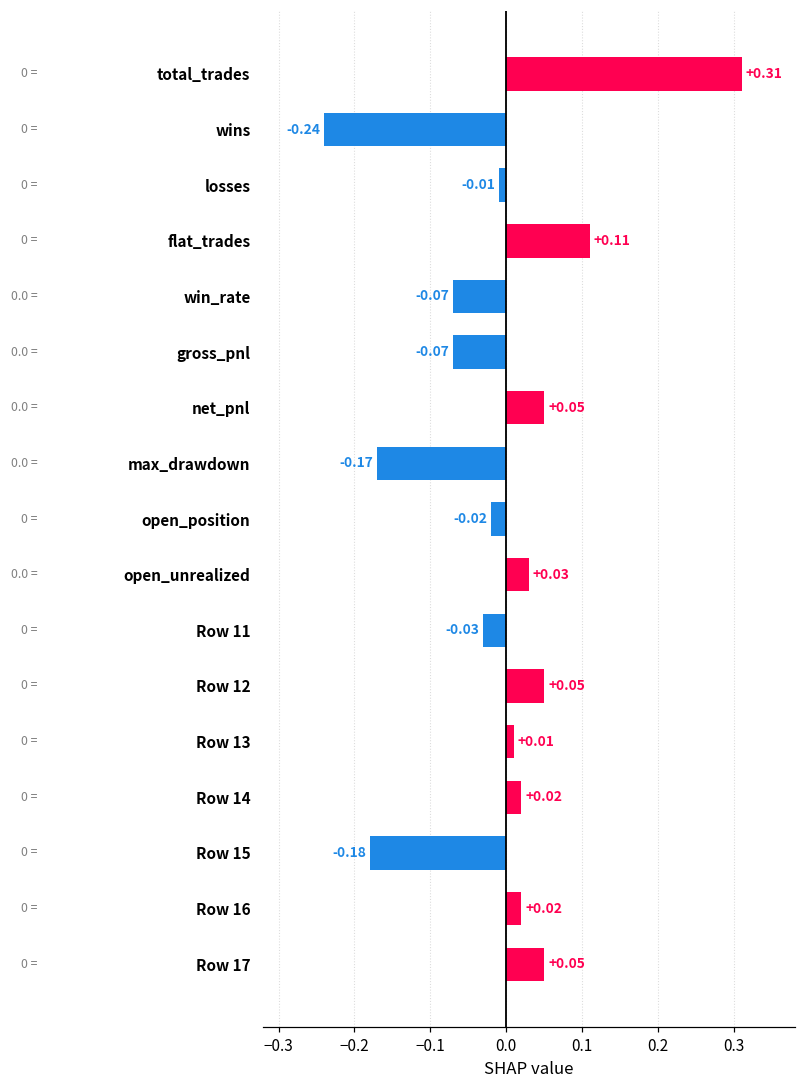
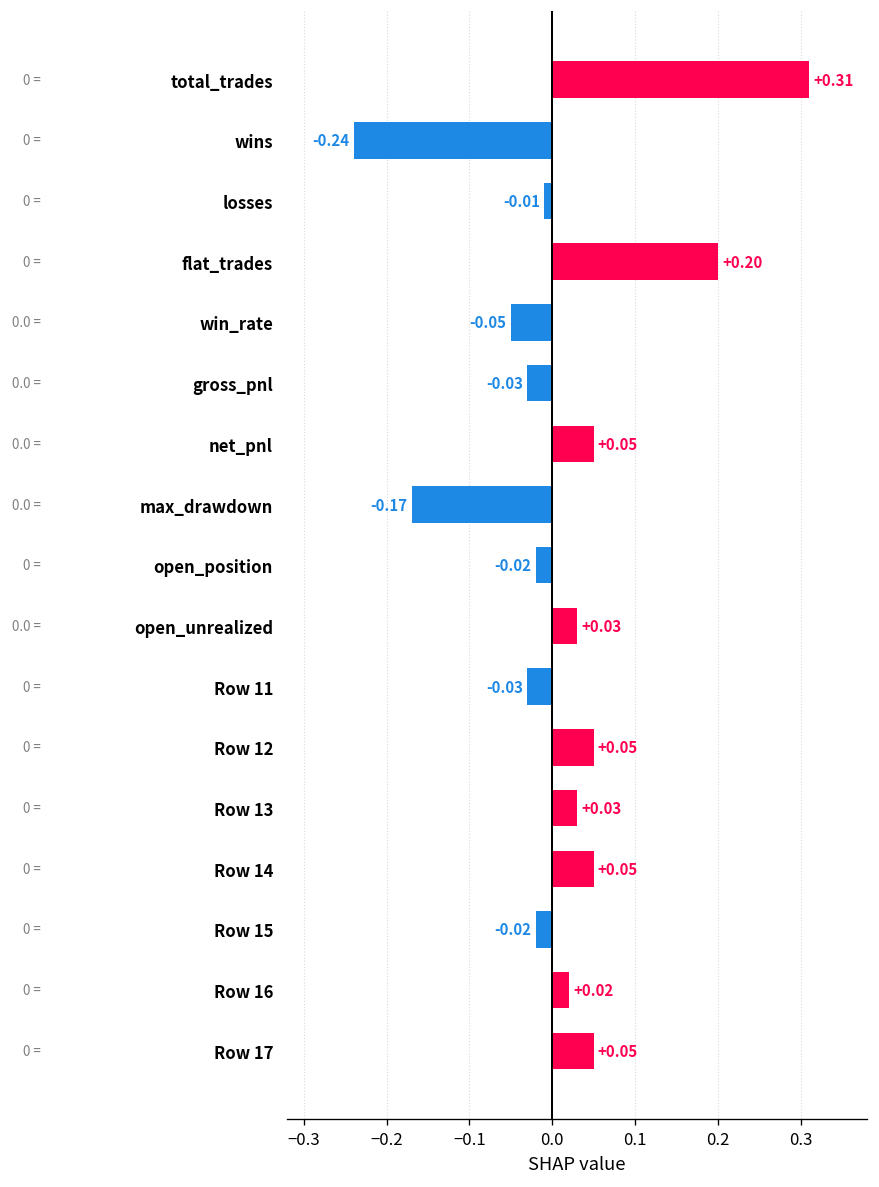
flat_trades: +0.11 -> +0.20
win_rate: -0.07 -> -0.05
gross_pnl: -0.07 -> -0.03
Row 13: +0.01 -> +0.03
Row 14: +0.02 -> +0.05
Row 15: -0.18 -> -0.02
